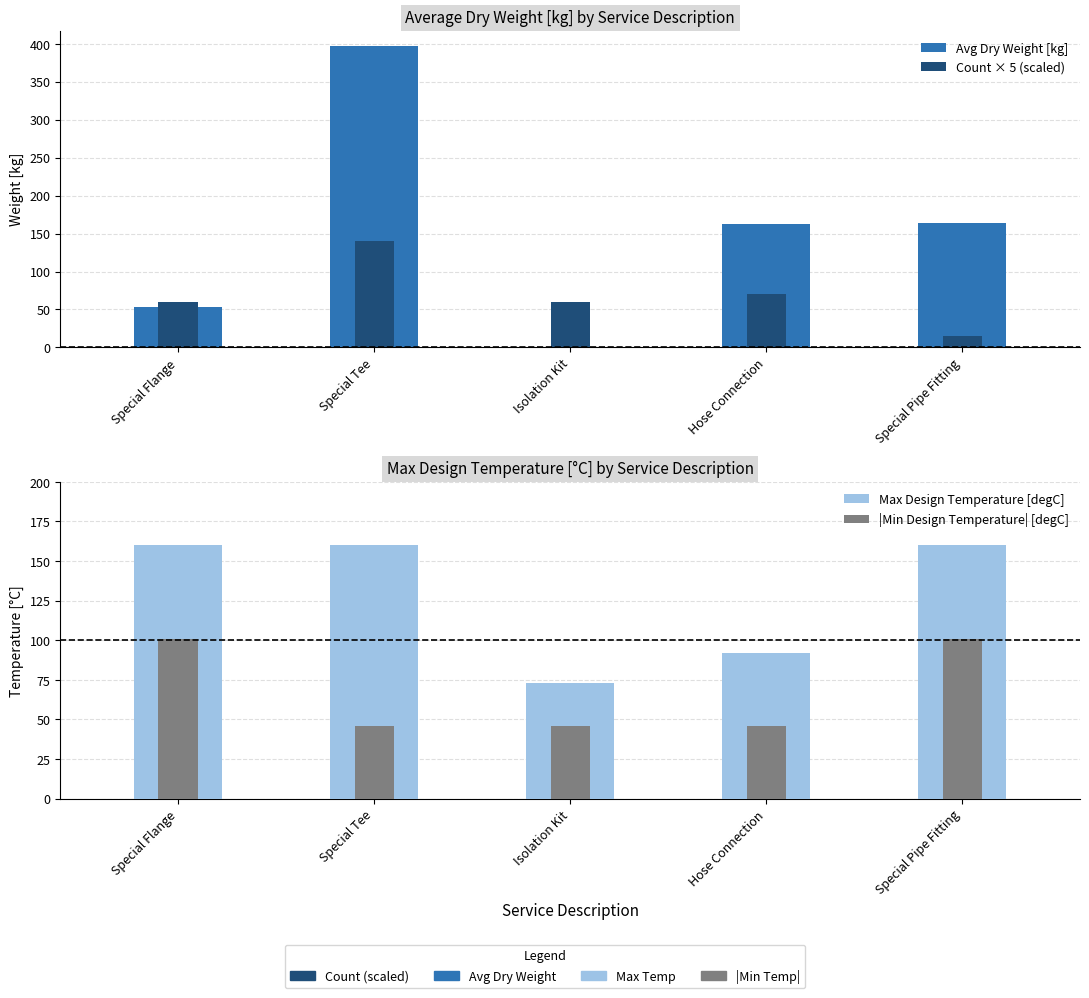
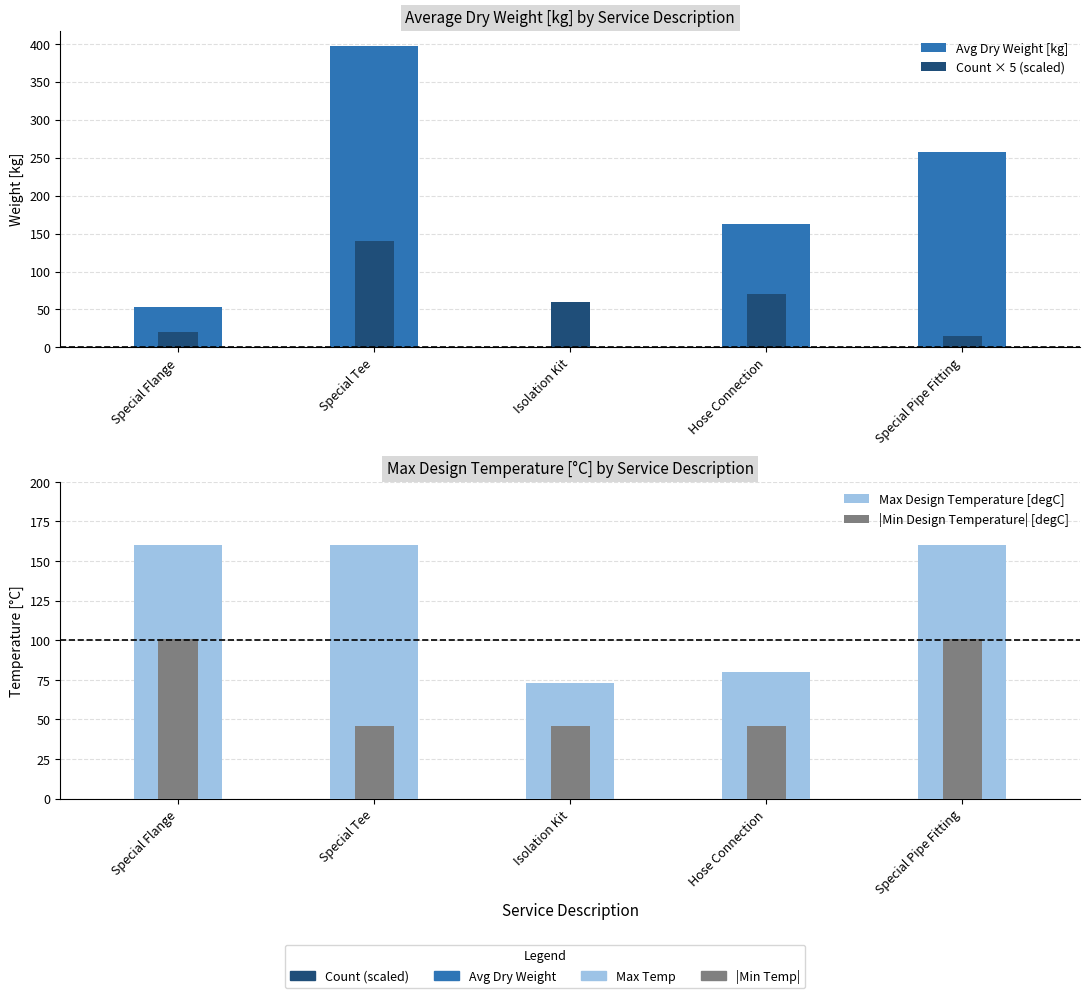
Average Dry Weight [kg] by Service Description, Count × 5 (scaled), Special Flange: 60 -> 20
Average Dry Weight [kg] by Service Description, Avg Dry Weight [kg], Special Pipe Fitting: 160 -> 260
Max Design Temperature [°C] by Service Description, Max Design Temperature [degC], Hose Connection: 92 -> 80
